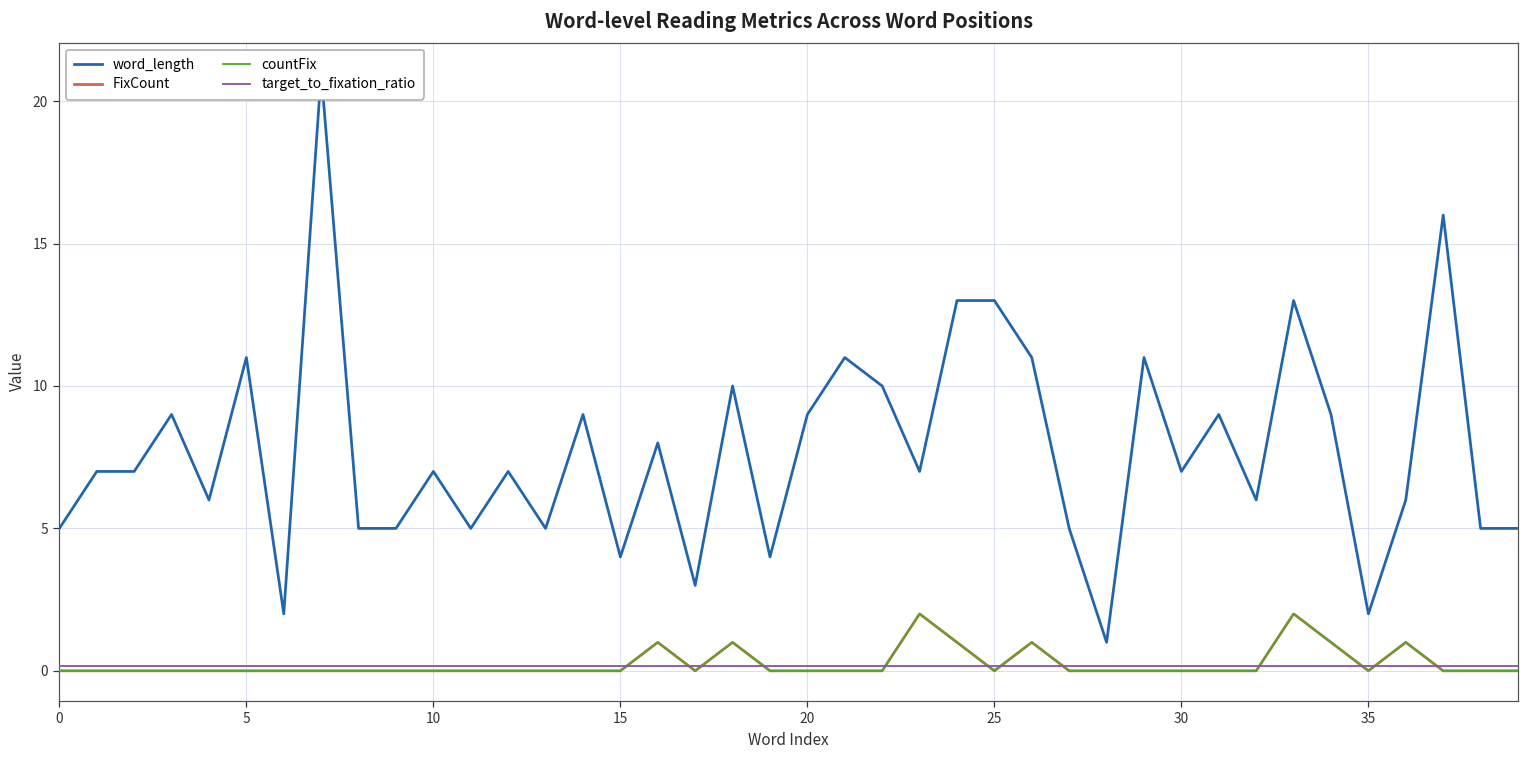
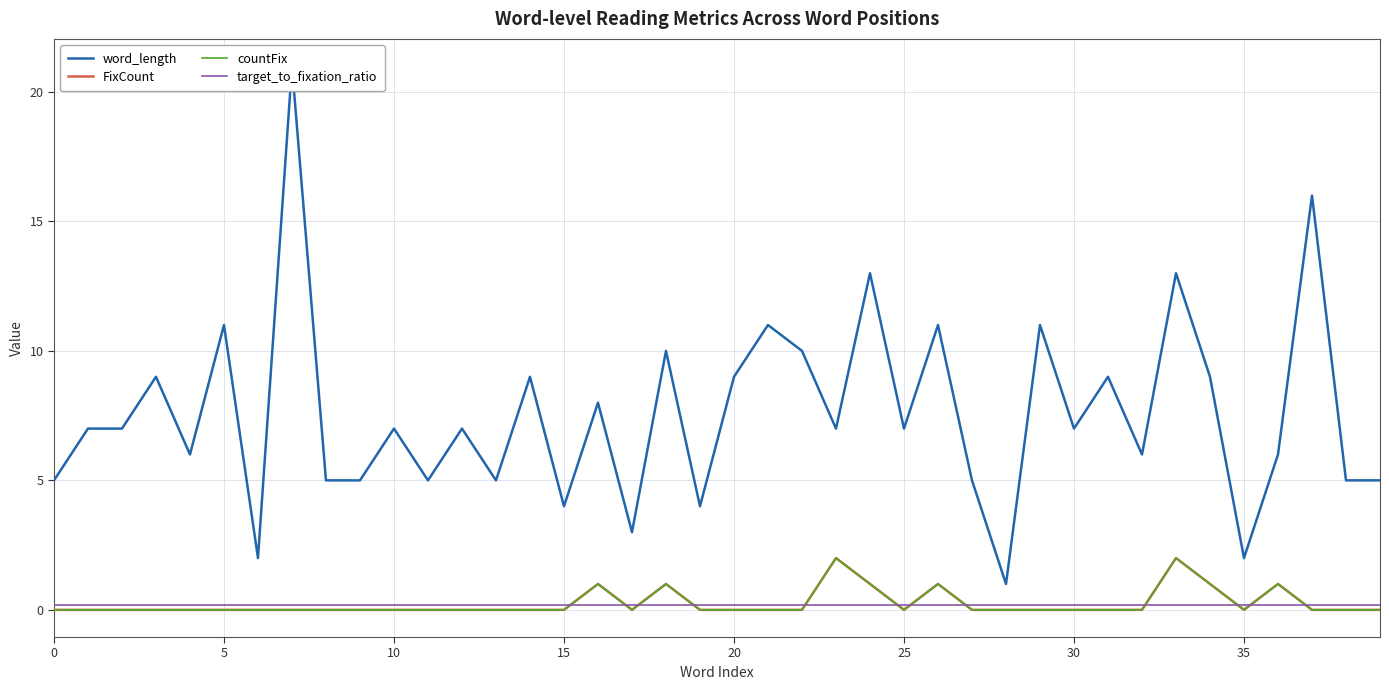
word_length, 25: 13 -> 7
